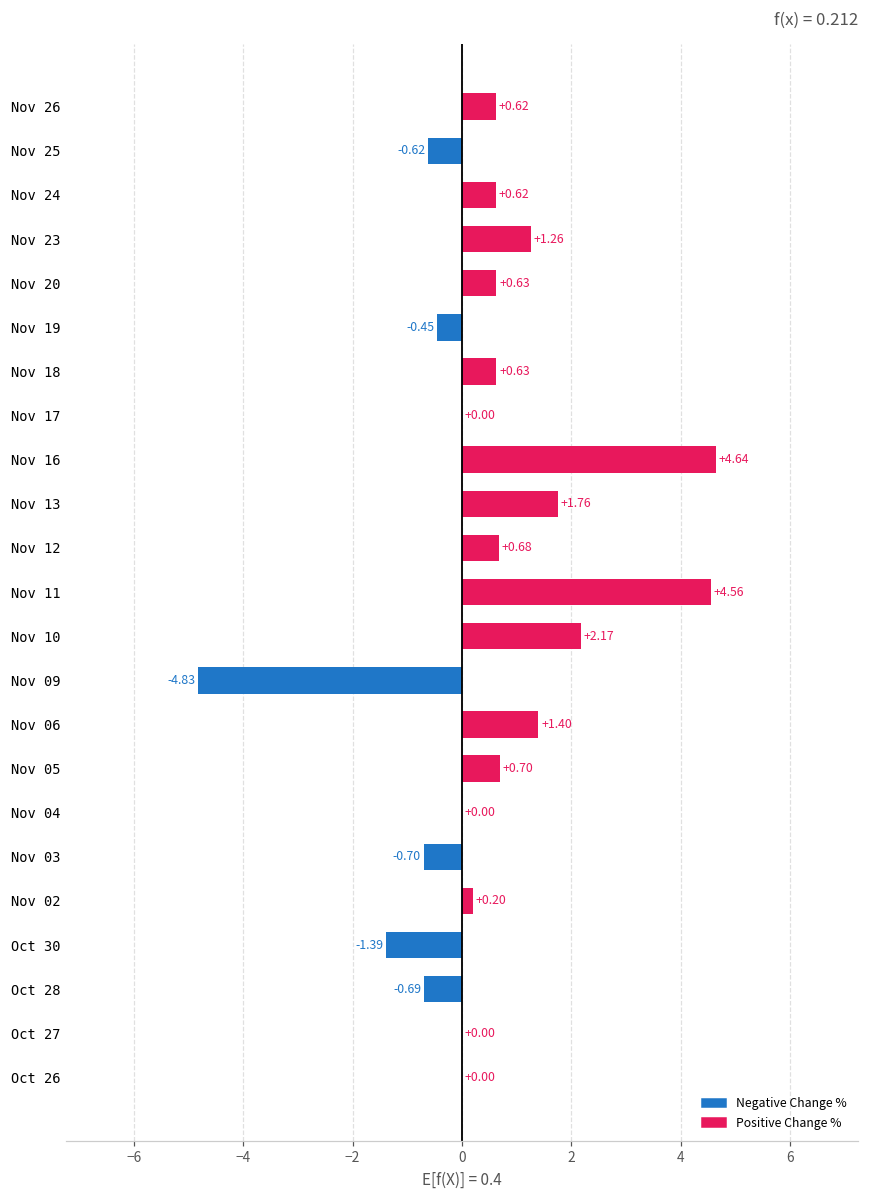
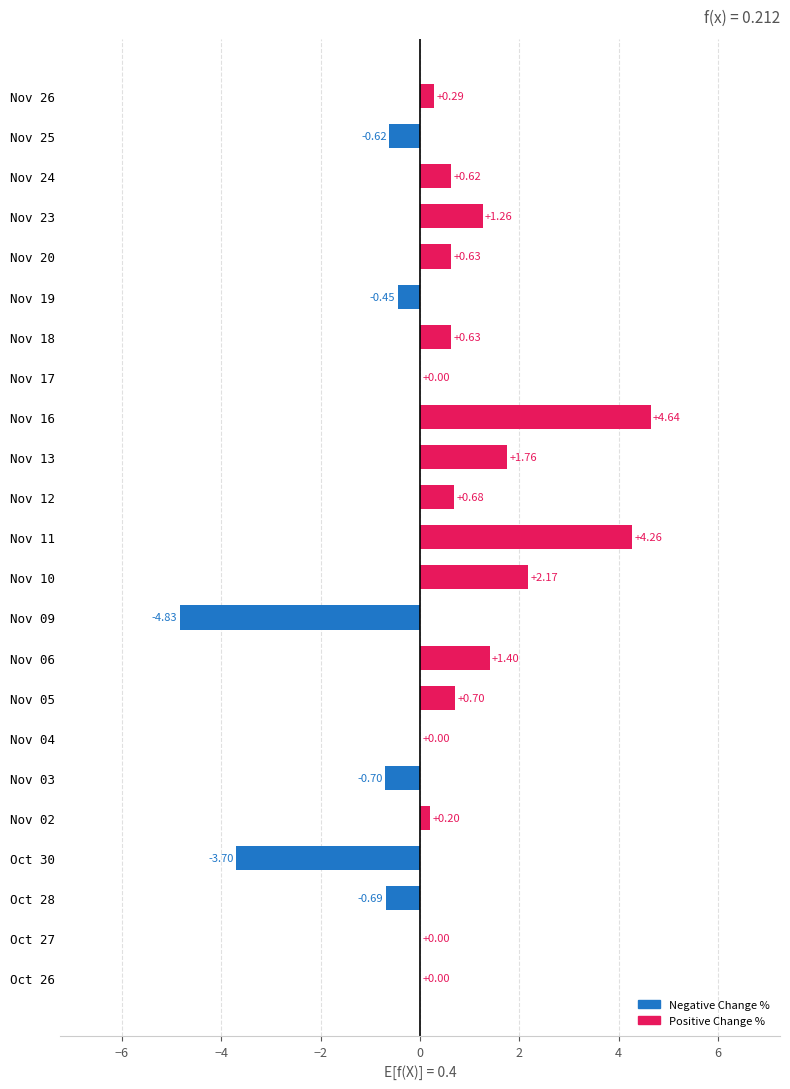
Nov 26: +0.62 -> +0.29
Nov 11: +4.56 -> +4.26
Oct 30: -1.39 -> -3.70
